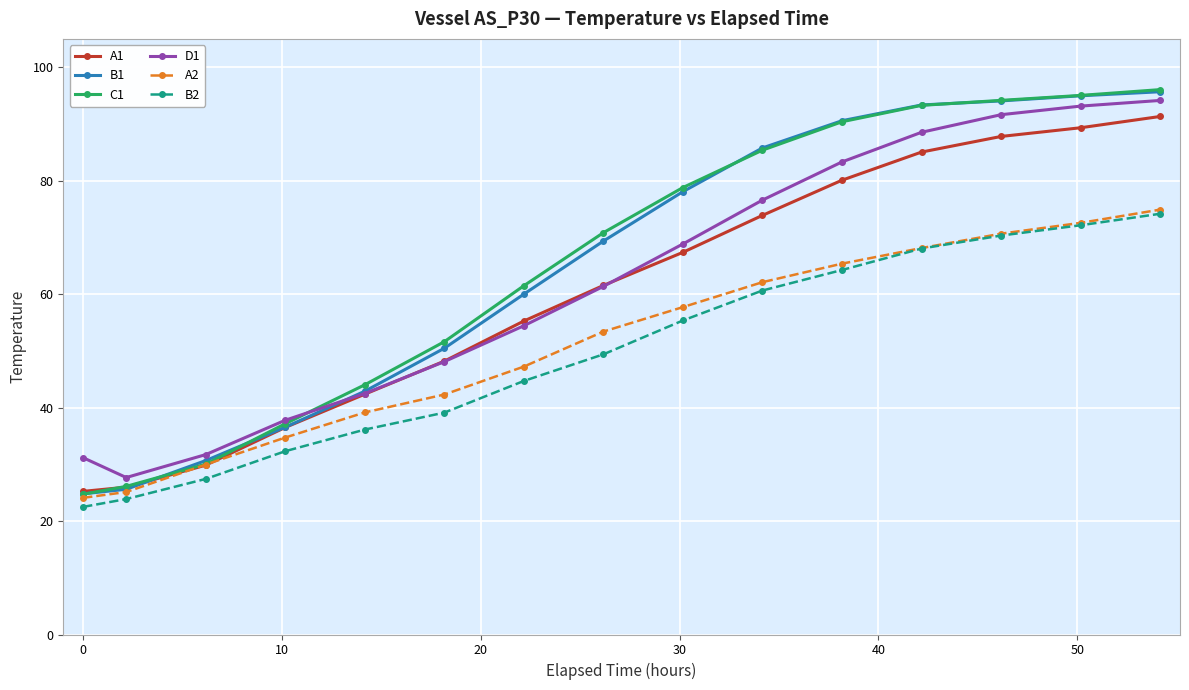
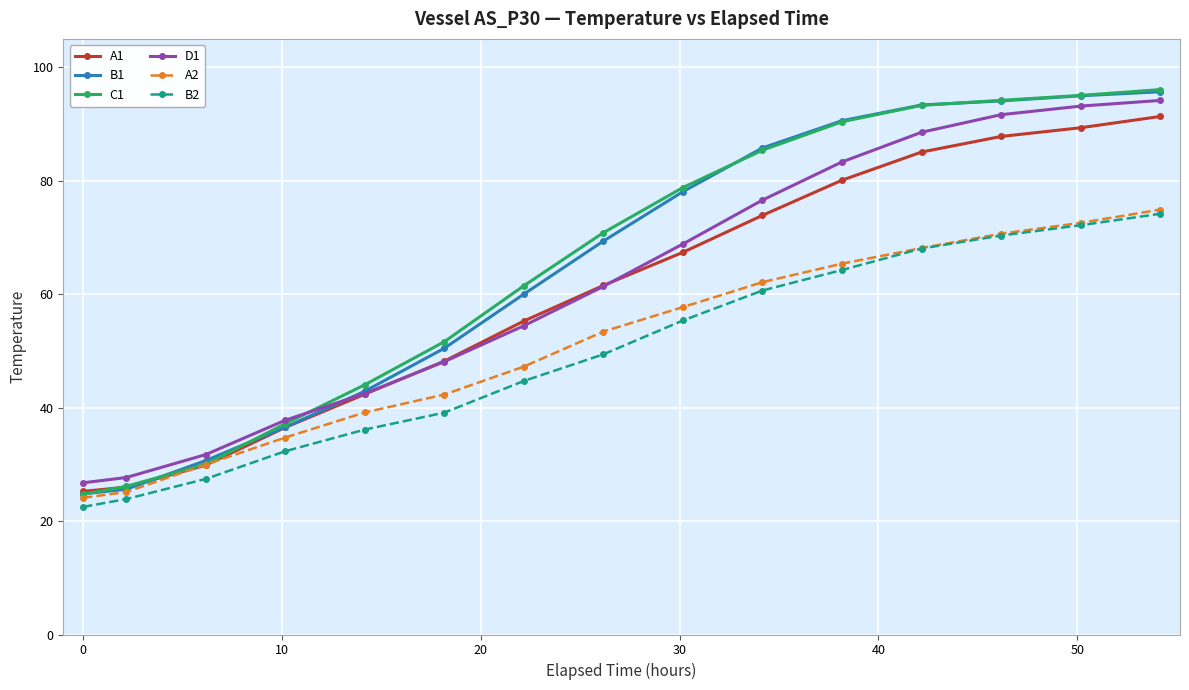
D1, 0: 31 -> 27
